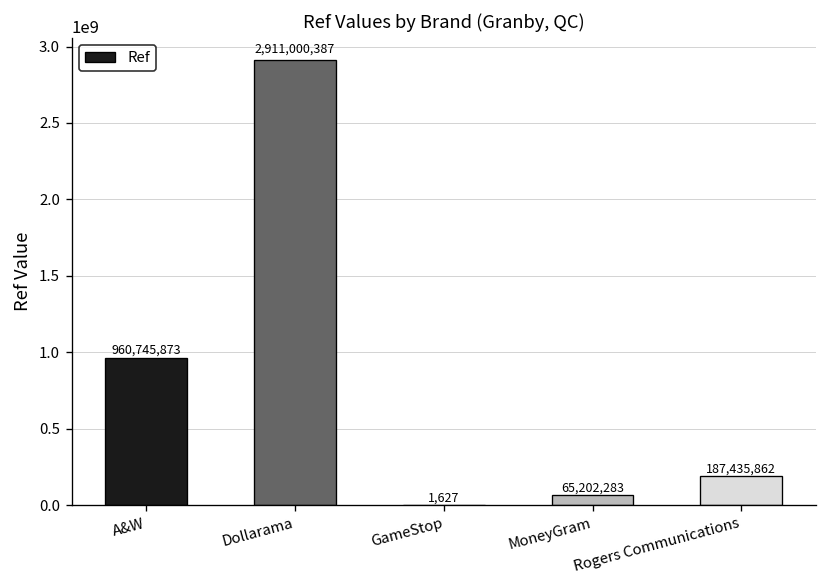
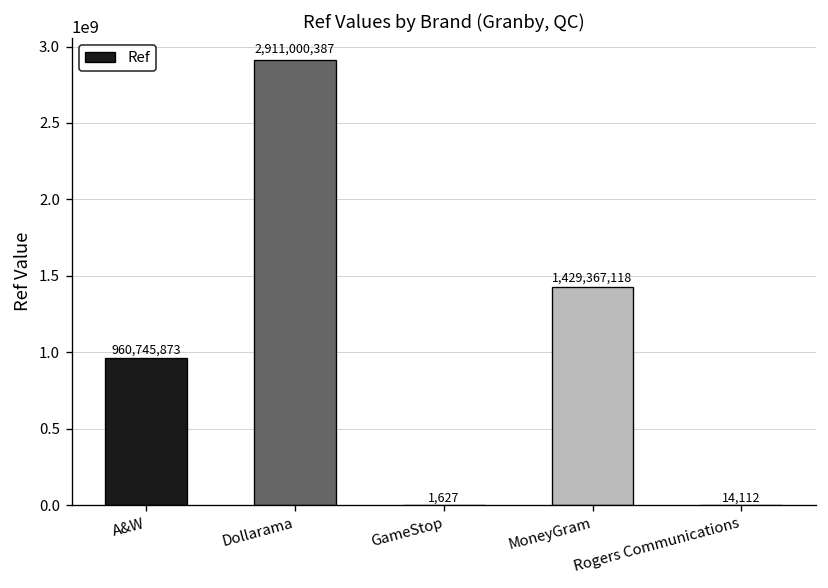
MoneyGram: 65,202,283 -> 1,429,367,118
Rogers Communications: 187,435,862 -> 14,112
